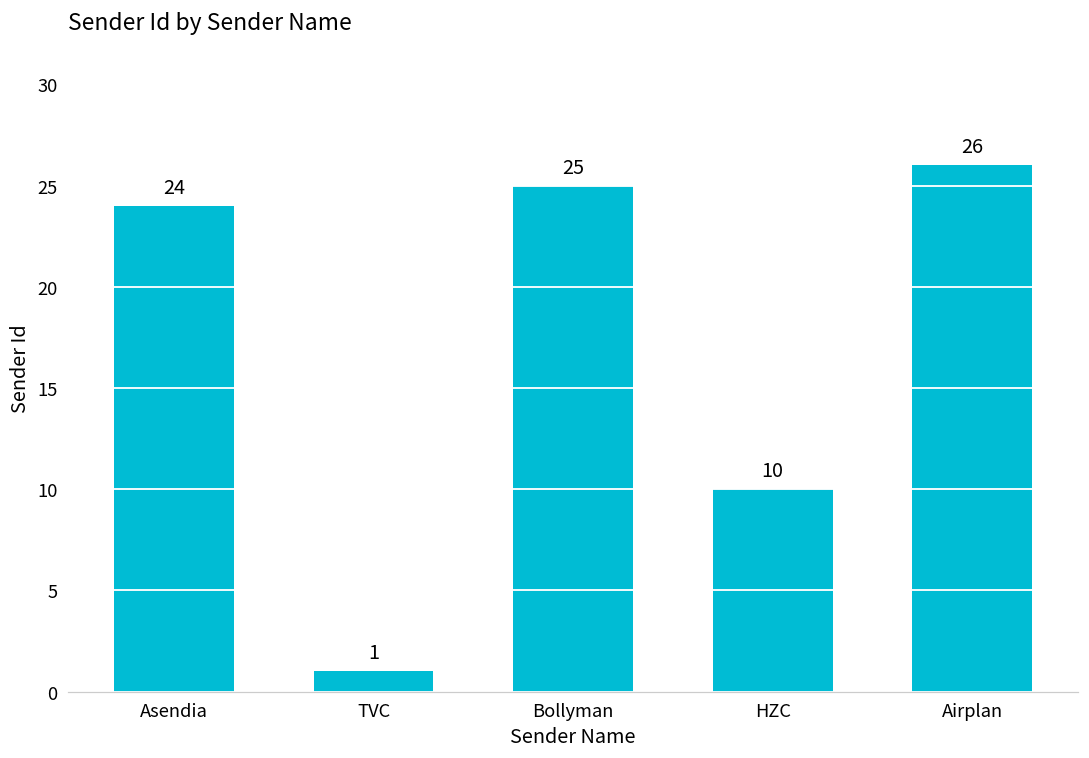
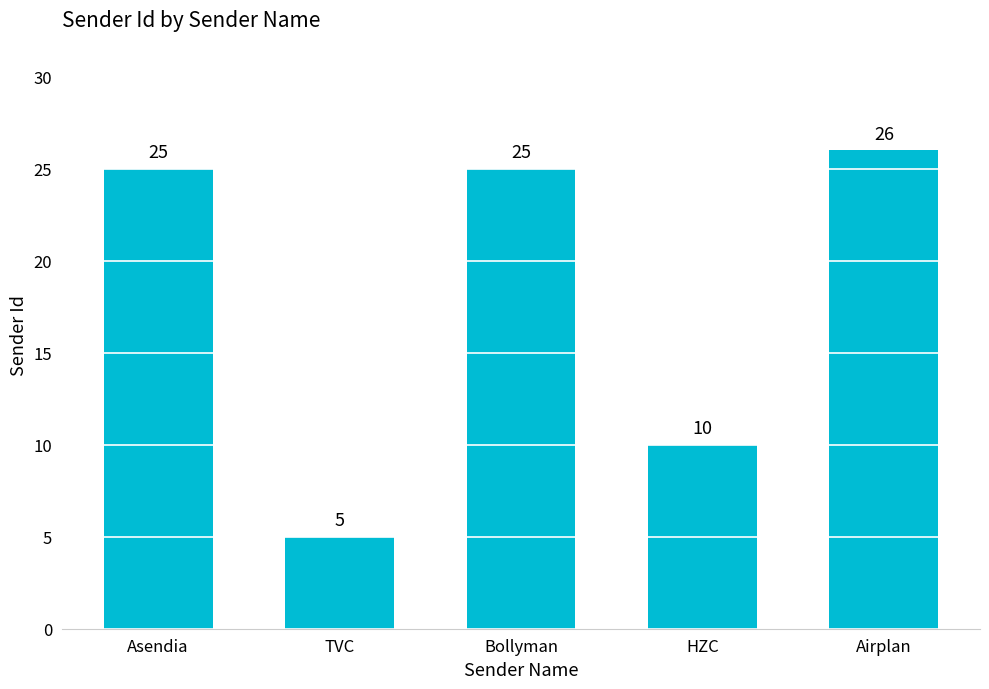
Asendia: 24 -> 25
TVC: 1 -> 5
